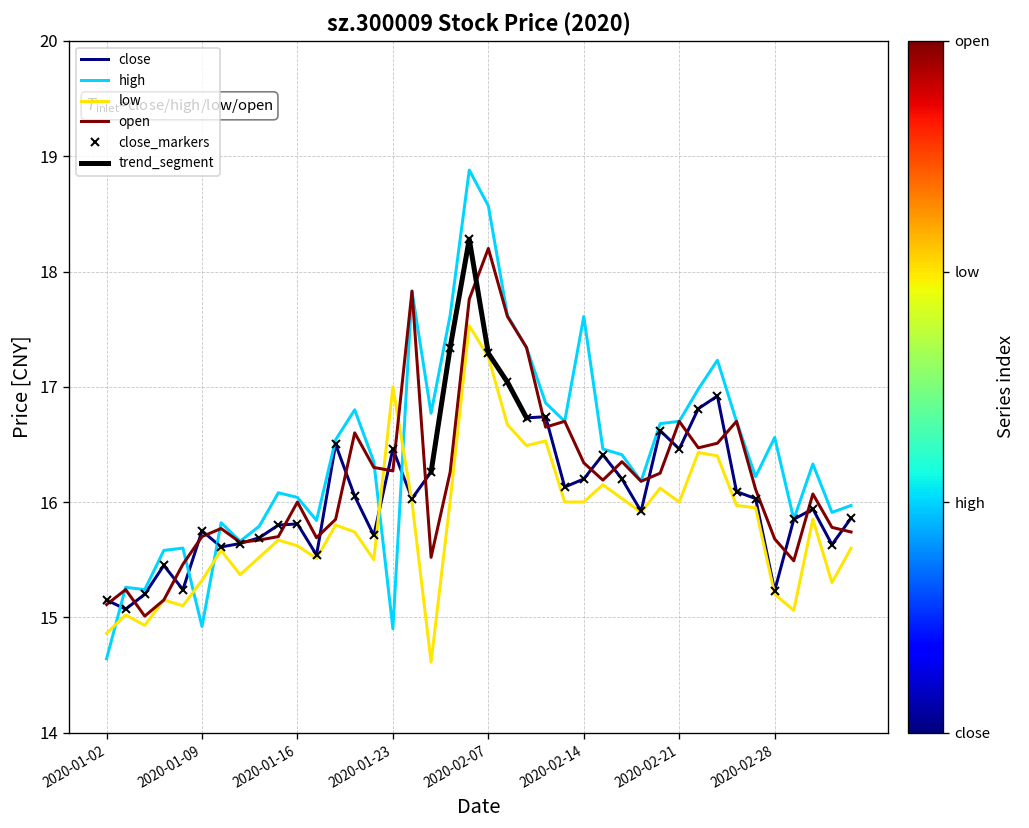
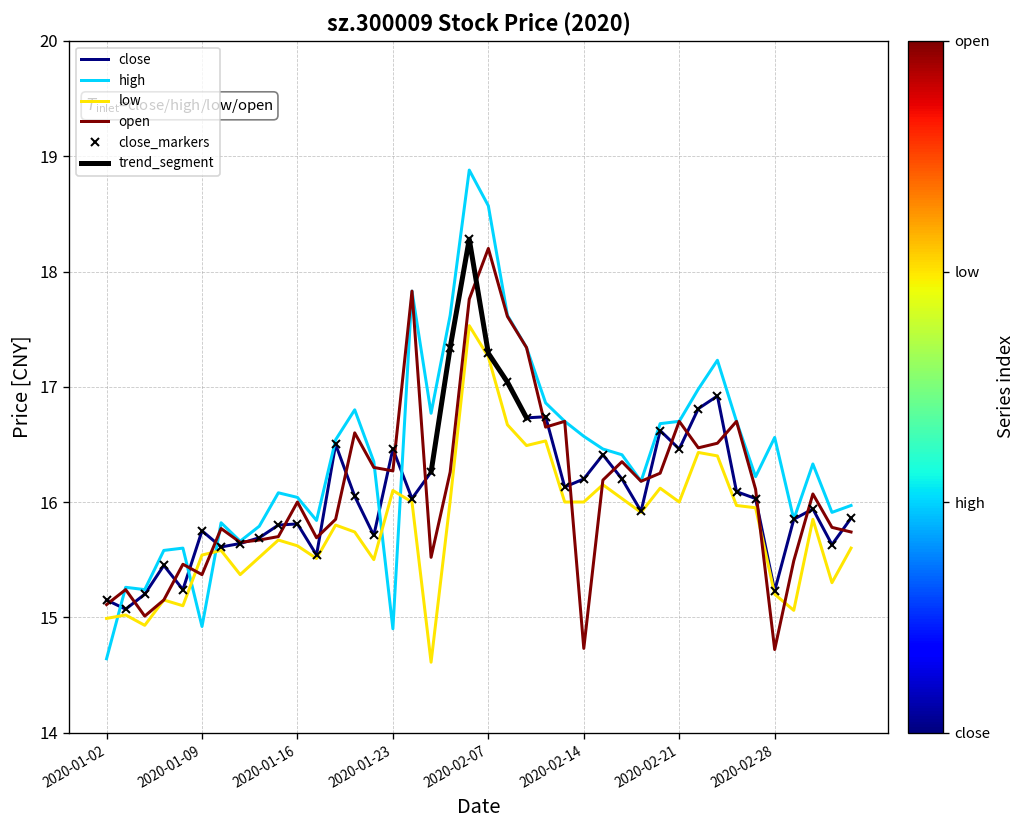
low, 2020-01-02: 14.9 -> 15.0
low, 2020-01-09: 15.3 -> 15.5
open, 2020-01-09: 15.7 -> 15.4
low, 2020-01-23: 17.0 -> 16.1
high, 2020-02-14: 17.6 -> 16.6
open, 2020-02-14: 16.3 -> 14.7
open, 2020-02-28: 15.7 -> 14.7
